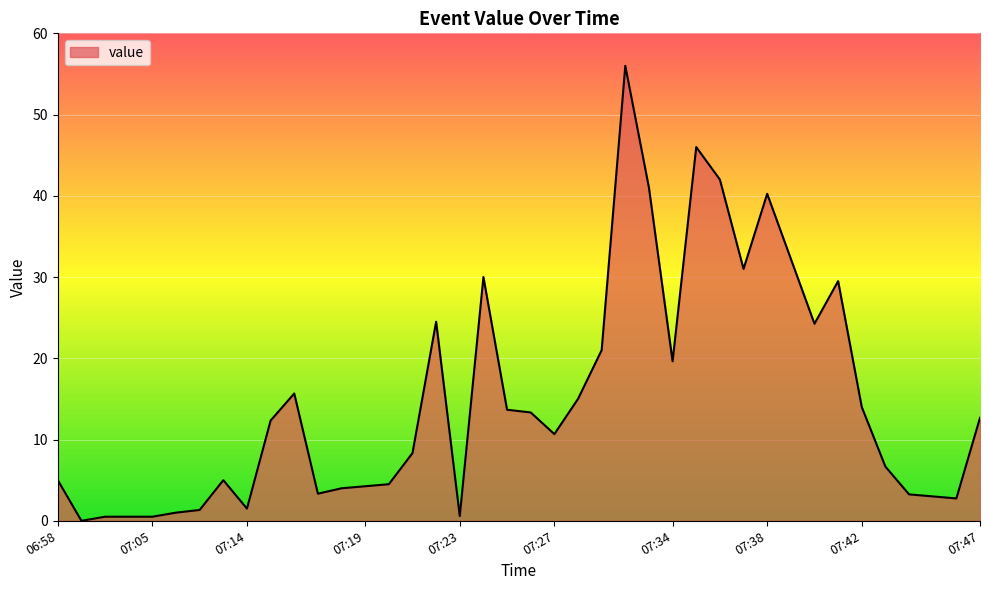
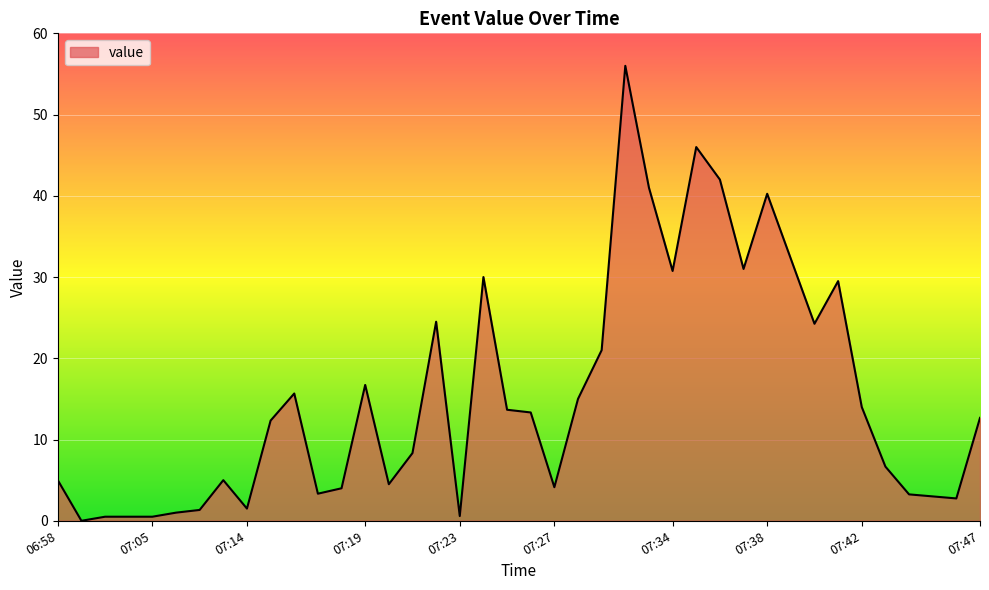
07:19: 4 -> 17
07:27: 11 -> 4
07:34: 20 -> 31
